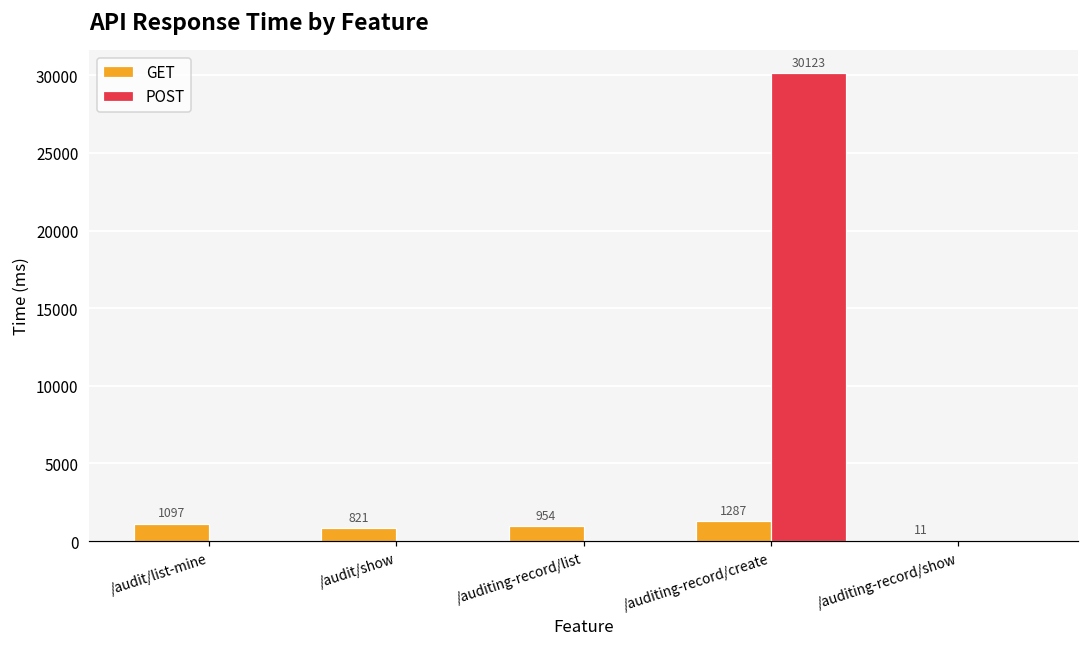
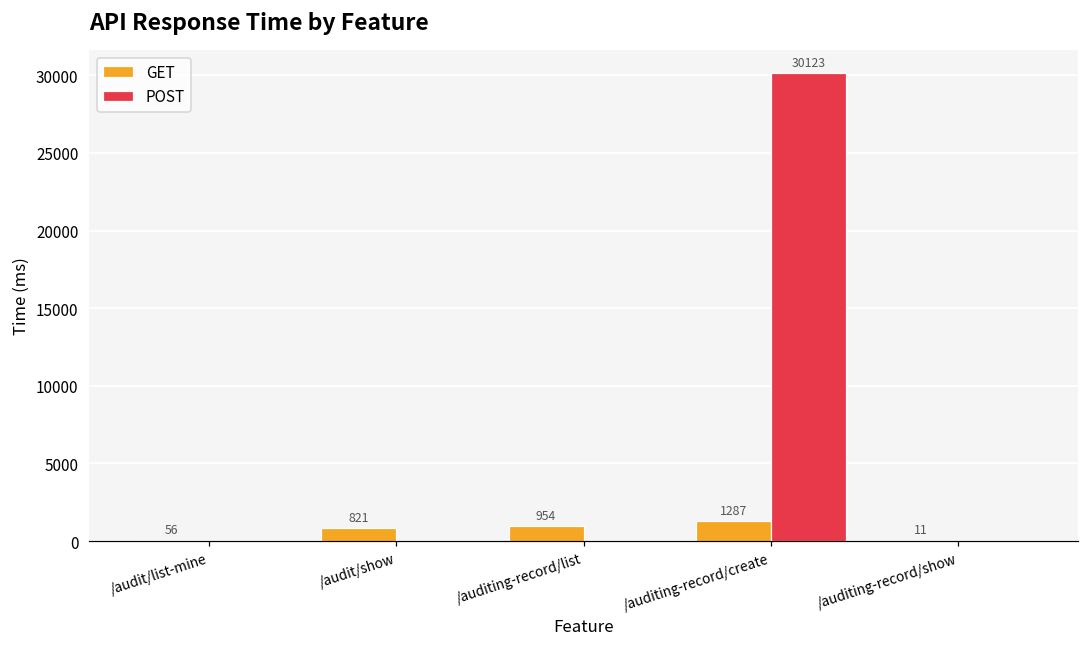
GET, /audit/list-mine: 1097 -> 56
